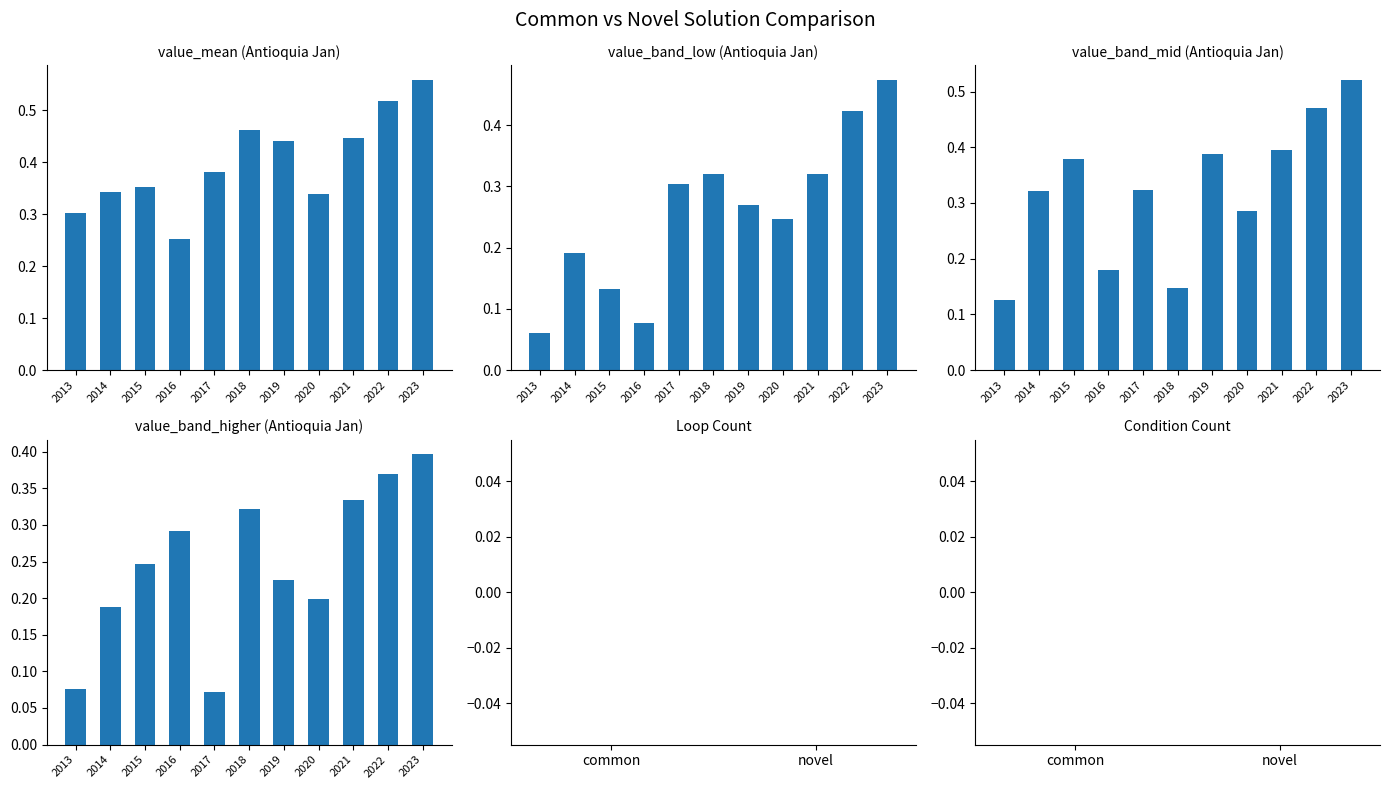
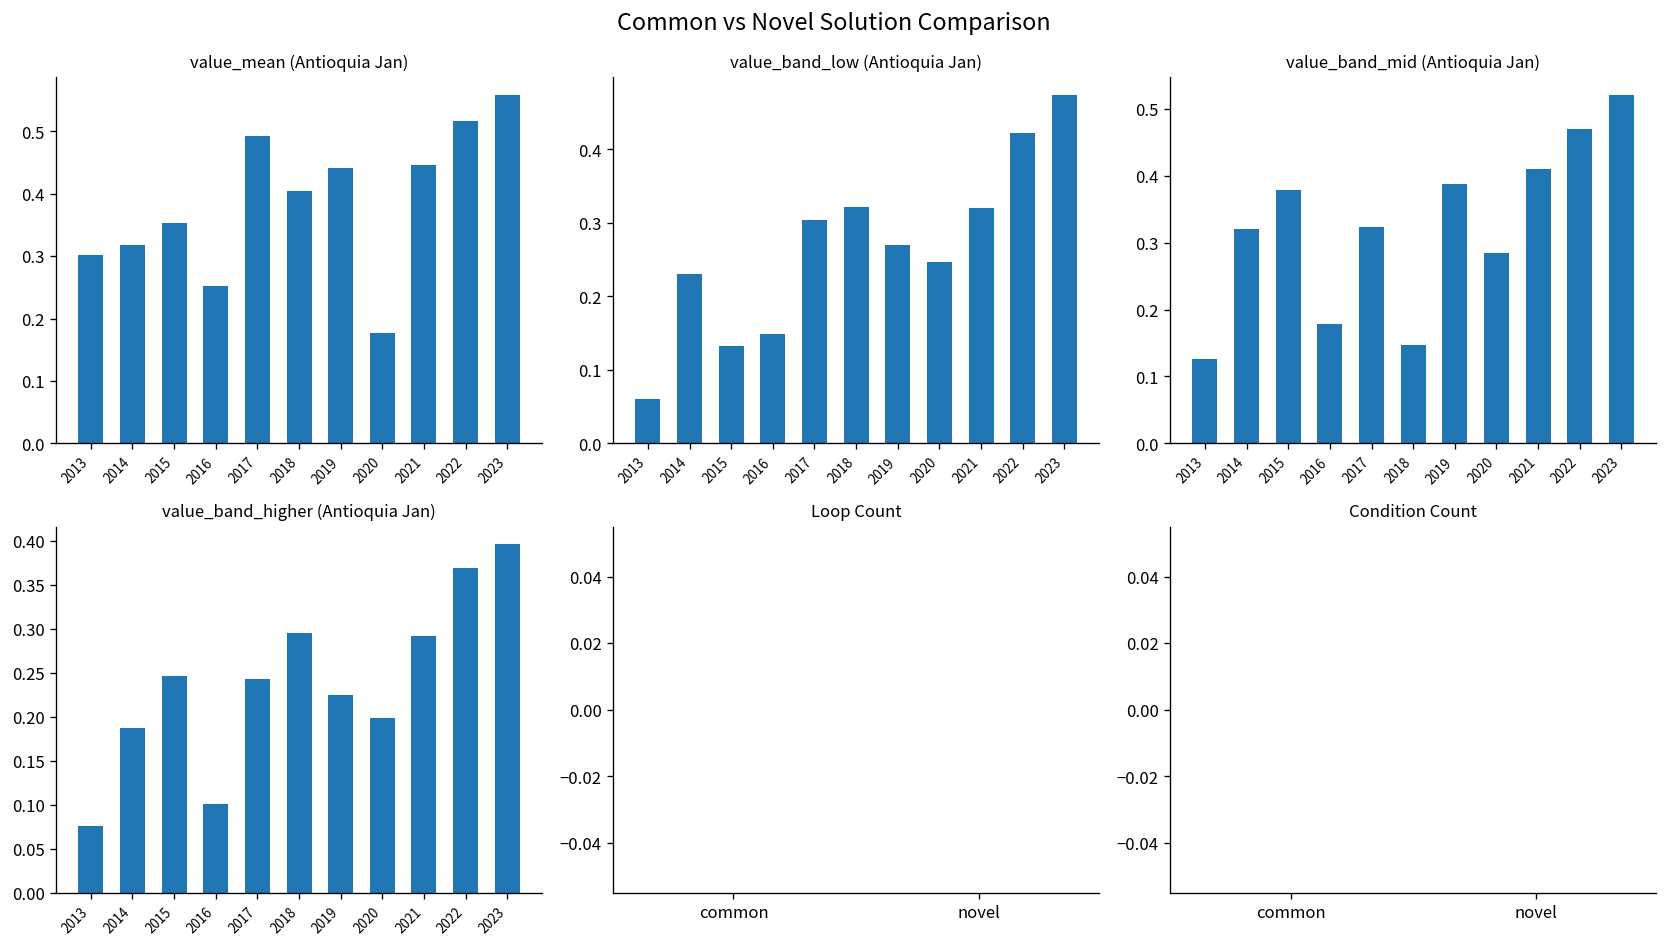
value_mean (Antioquia Jan), 2014: 0.34 -> 0.32
value_mean (Antioquia Jan), 2017: 0.38 -> 0.49
value_mean (Antioquia Jan), 2018: 0.46 -> 0.40
value_mean (Antioquia Jan), 2020: 0.34 -> 0.18
value_band_low (Antioquia Jan), 2014: 0.19 -> 0.23
value_band_low (Antioquia Jan), 2016: 0.08 -> 0.15
value_band_mid (Antioquia Jan), 2021: 0.39 -> 0.41
value_band_higher (Antioquia Jan), 2016: 0.29 -> 0.10
value_band_higher (Antioquia Jan), 2017: 0.07 -> 0.24
value_band_higher (Antioquia Jan), 2018: 0.32 -> 0.30
value_band_higher (Antioquia Jan), 2021: 0.33 -> 0.29
